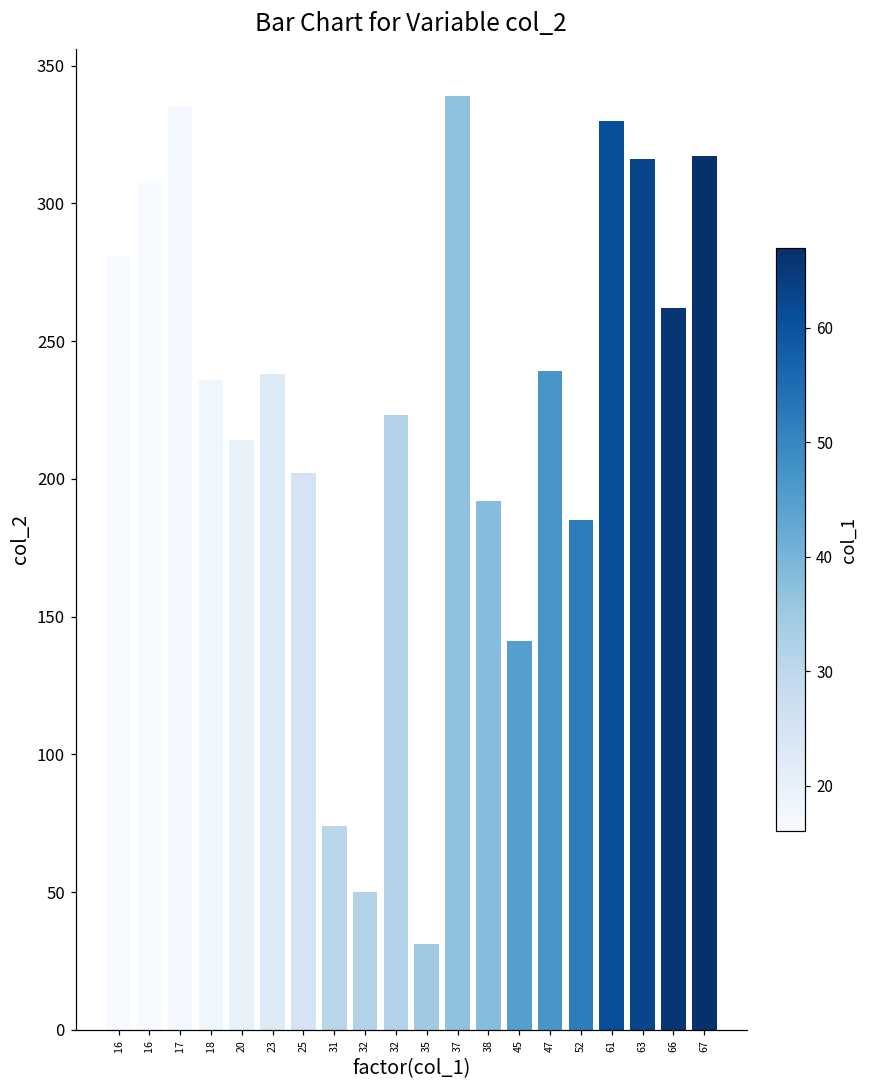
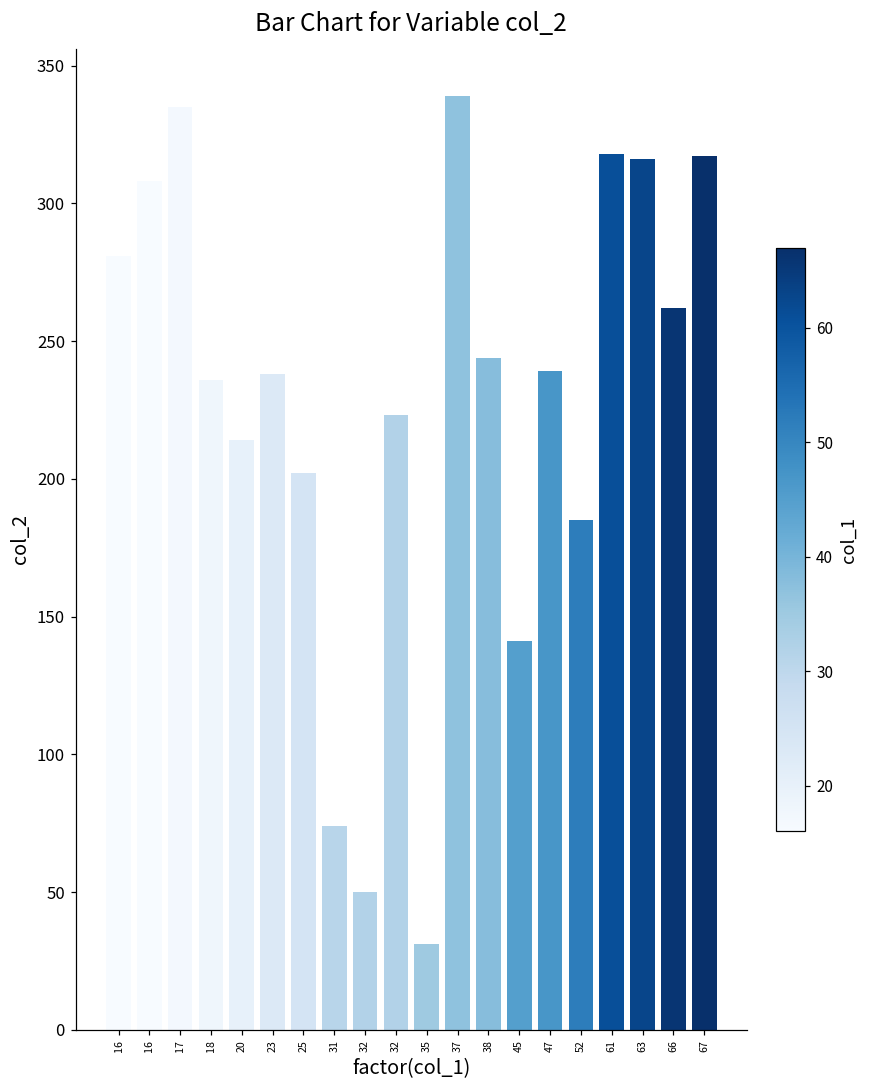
38: 192 -> 244
61: 330 -> 318
